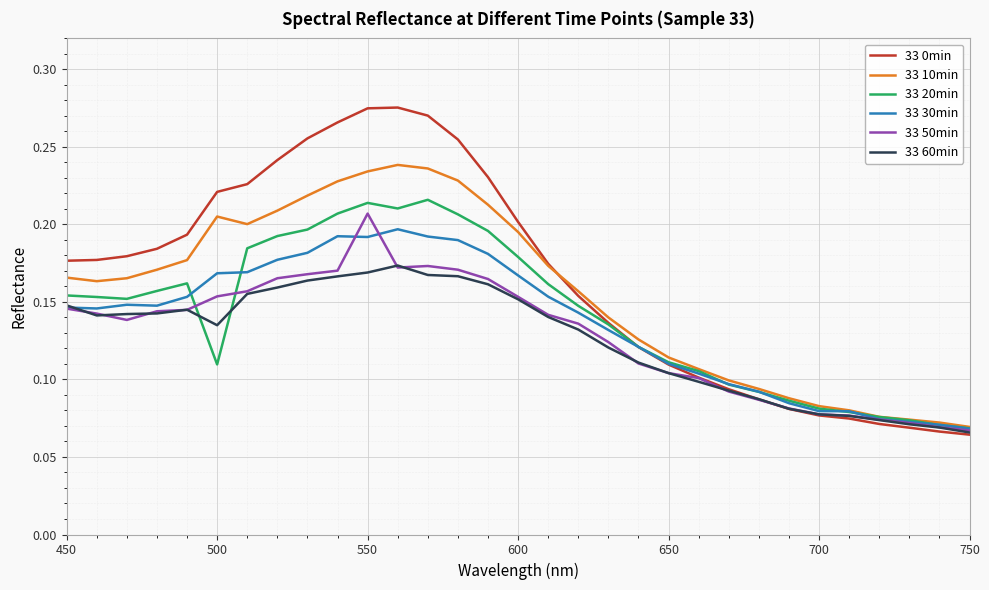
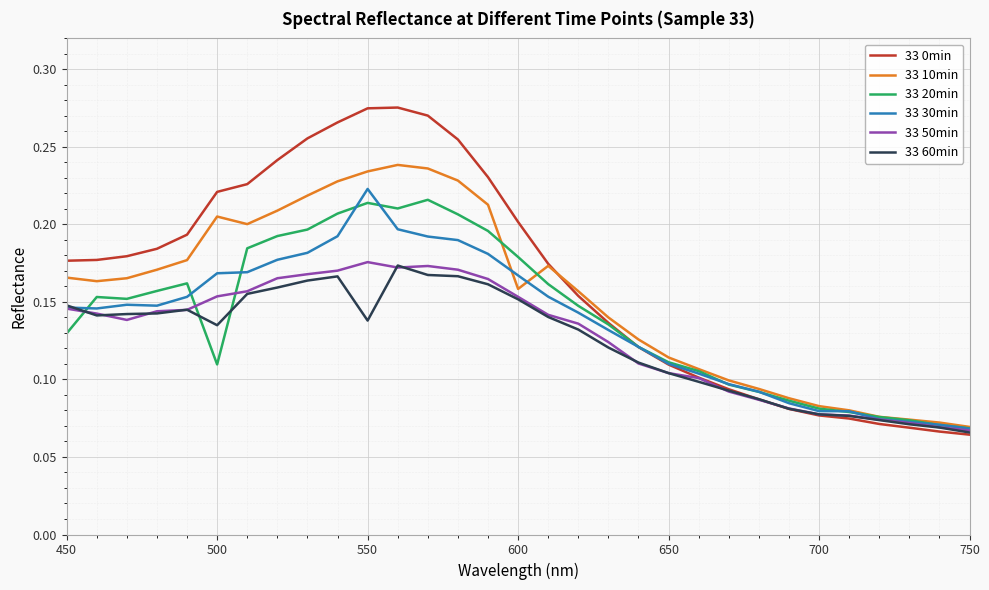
33 20min, 450: 0.154 -> 0.130
33 30min, 550: 0.192 -> 0.223
33 50min, 550: 0.207 -> 0.176
33 60min, 550: 0.169 -> 0.138
33 10min, 600: 0.195 -> 0.158
